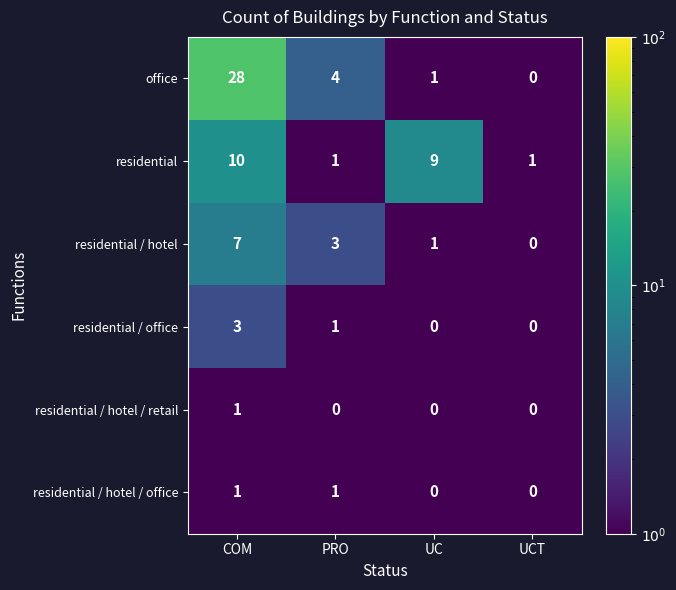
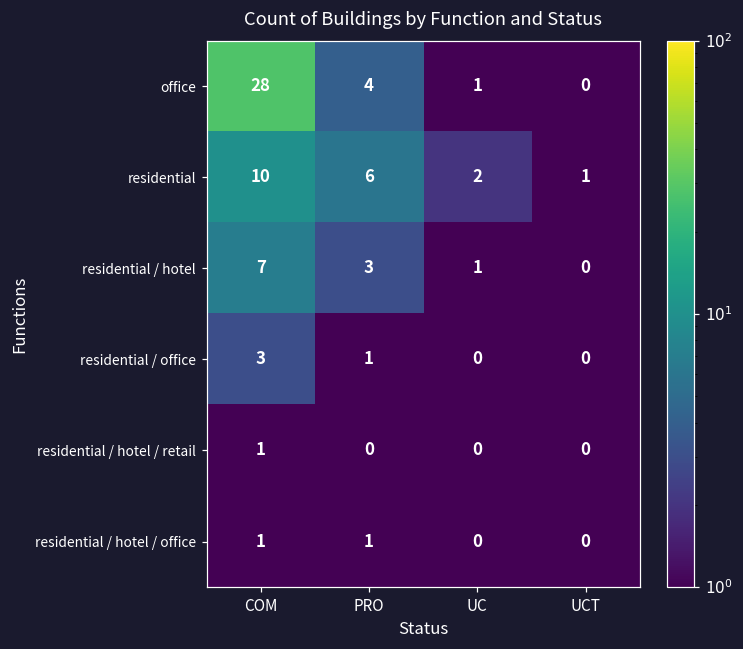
residential, PRO: 1 -> 6
residential, UC: 9 -> 2
